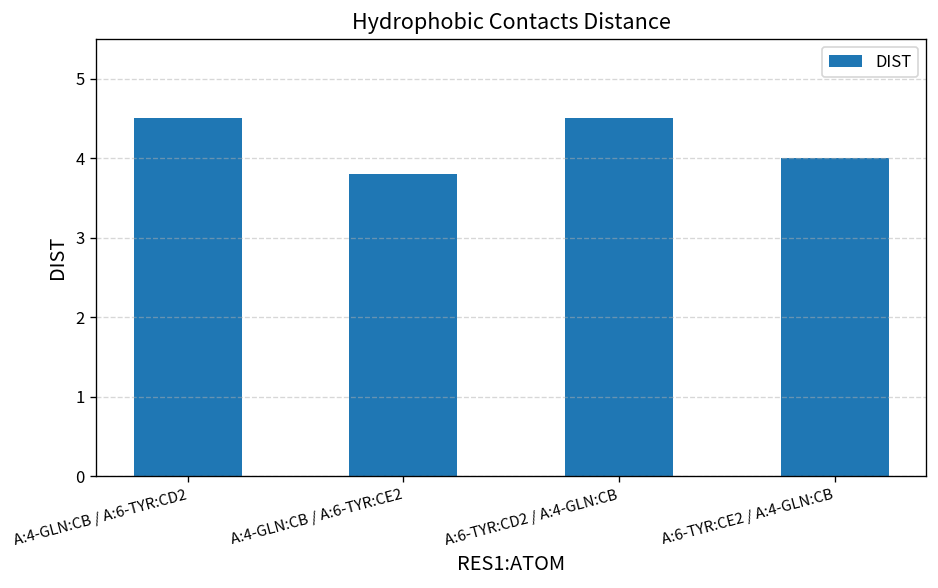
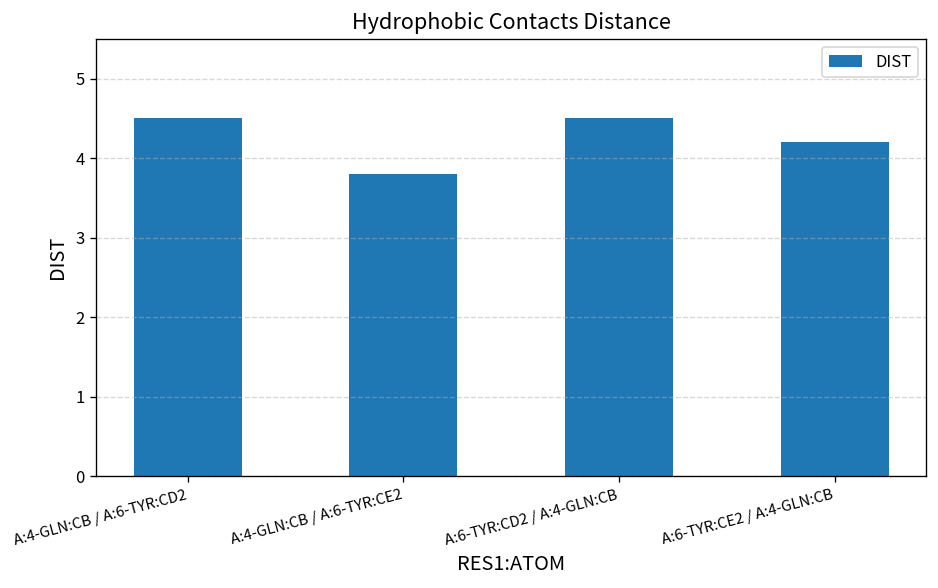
A:6-TYR:CE2 / A:4-GLN:CB: 4.0 -> 4.2
